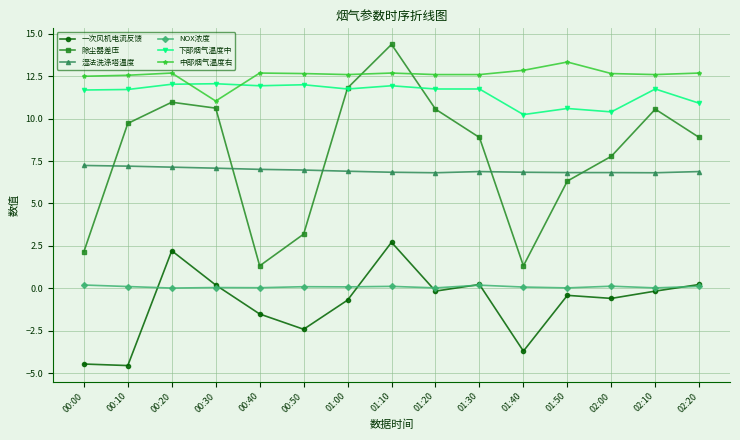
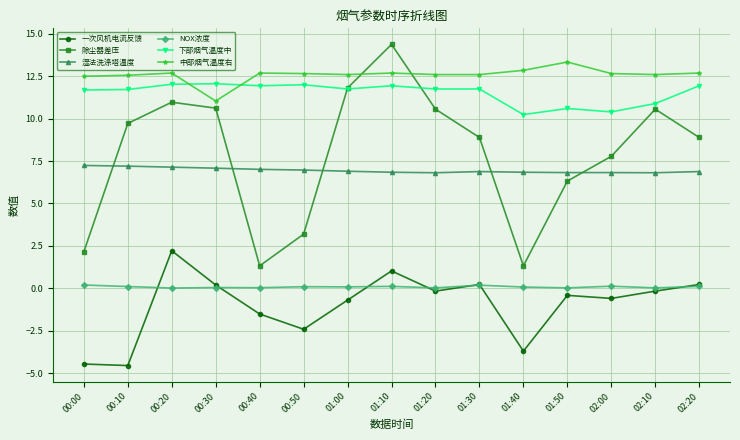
一次风机电流反馈, 01:10: 2.7 -> 1.0
下部烟气温度中, 02:10: 11.8 -> 10.9
下部烟气温度中, 02:20: 10.9 -> 11.9
